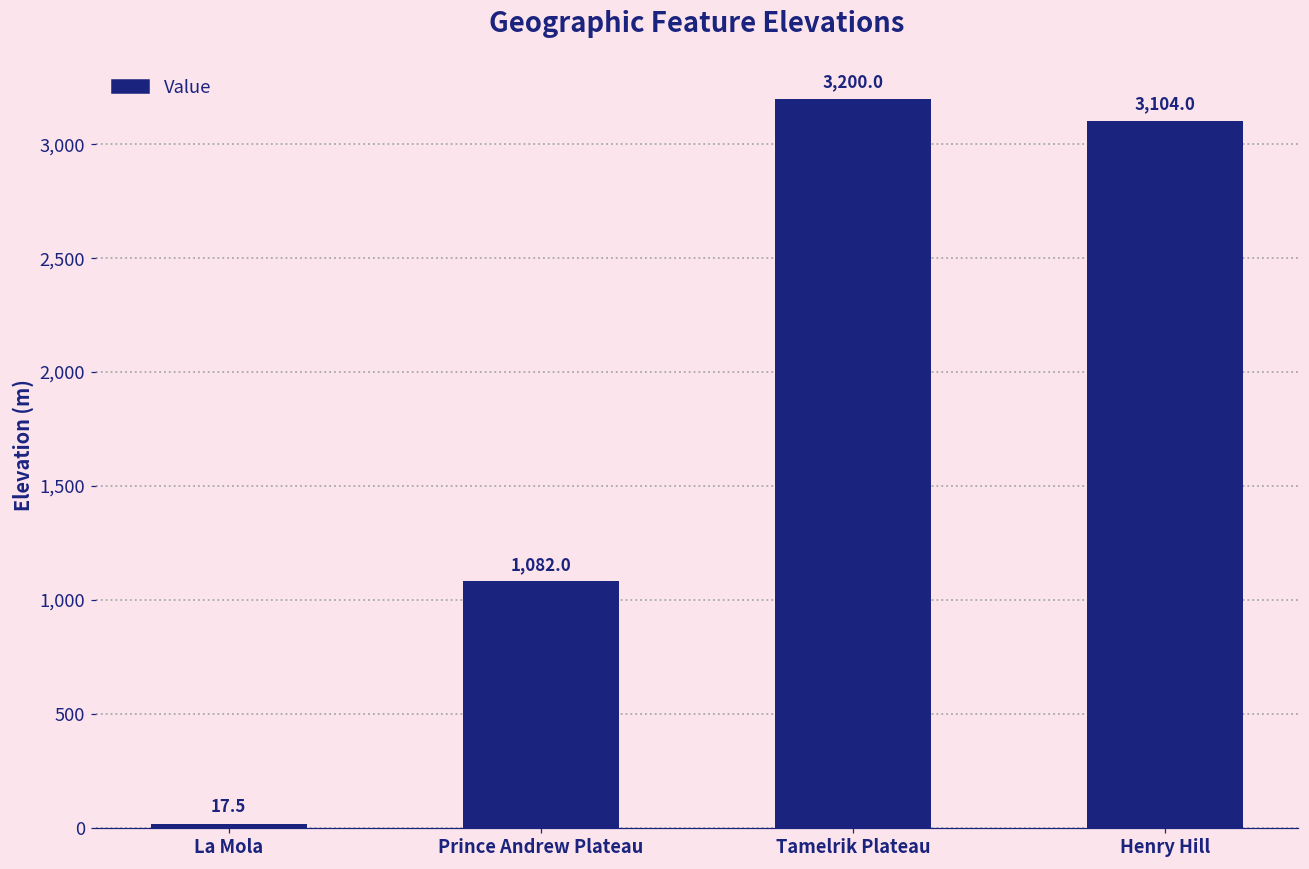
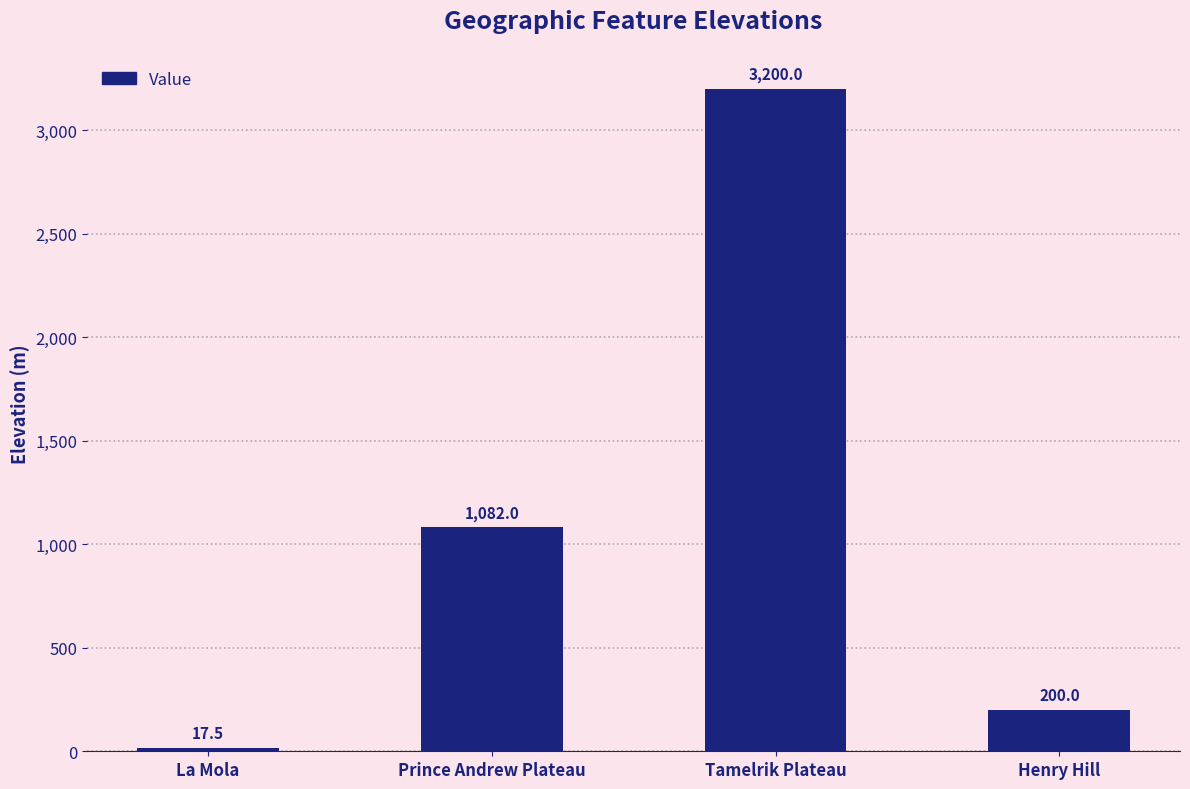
Henry Hill: 3,104.0 -> 200.0
